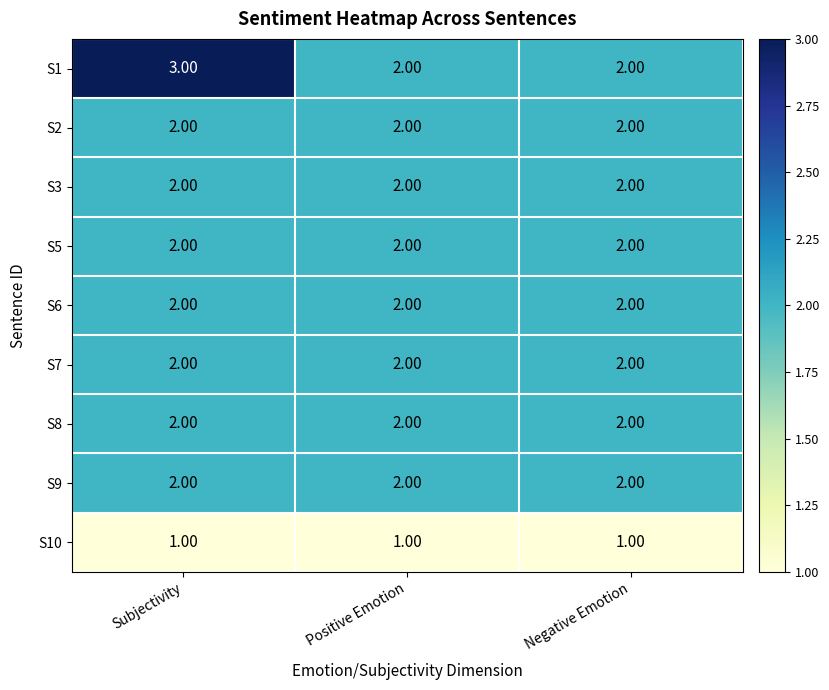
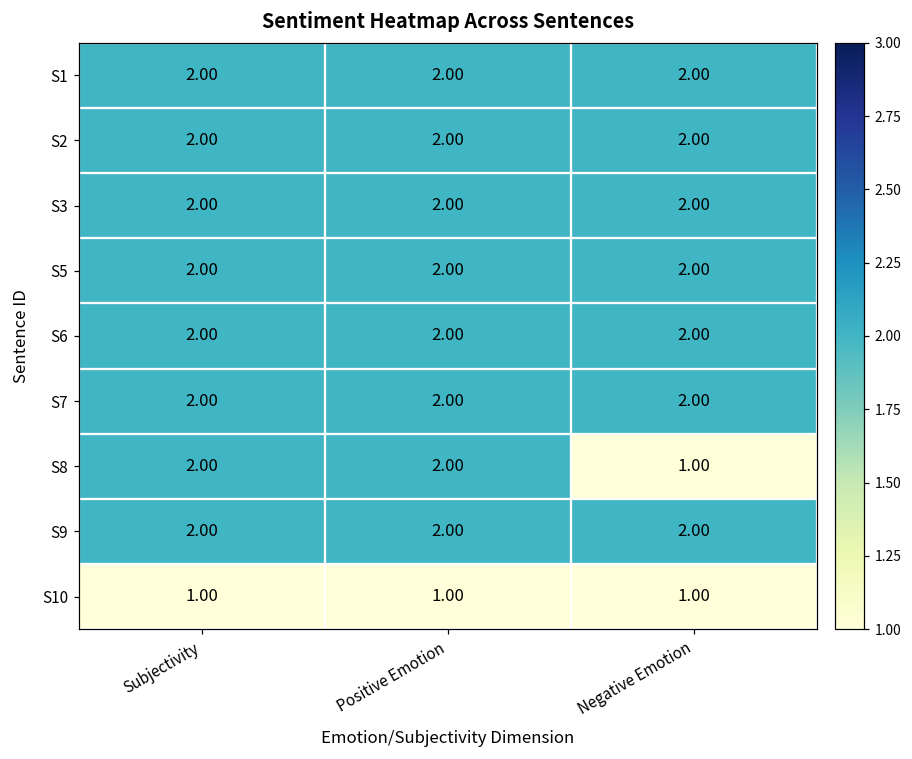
S1, Subjectivity: 3.00 -> 2.00
S8, Negative Emotion: 2.00 -> 1.00
